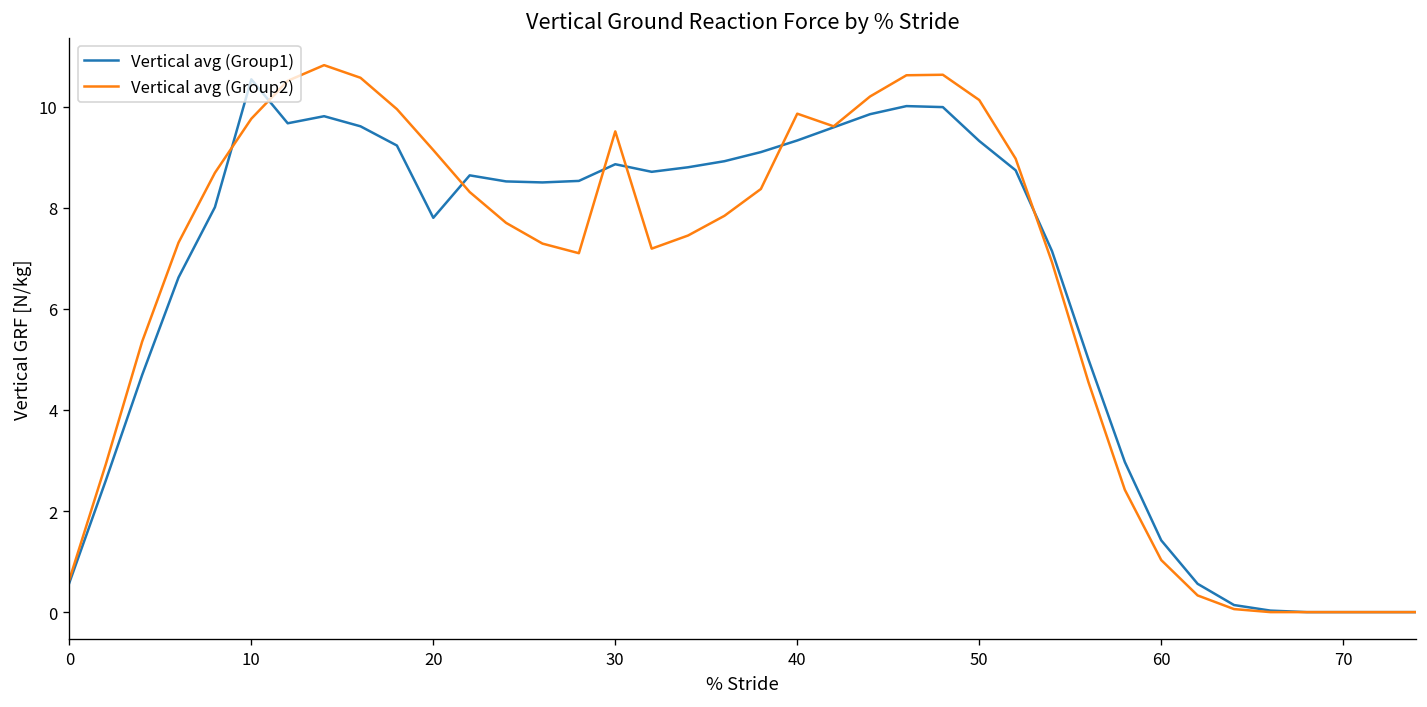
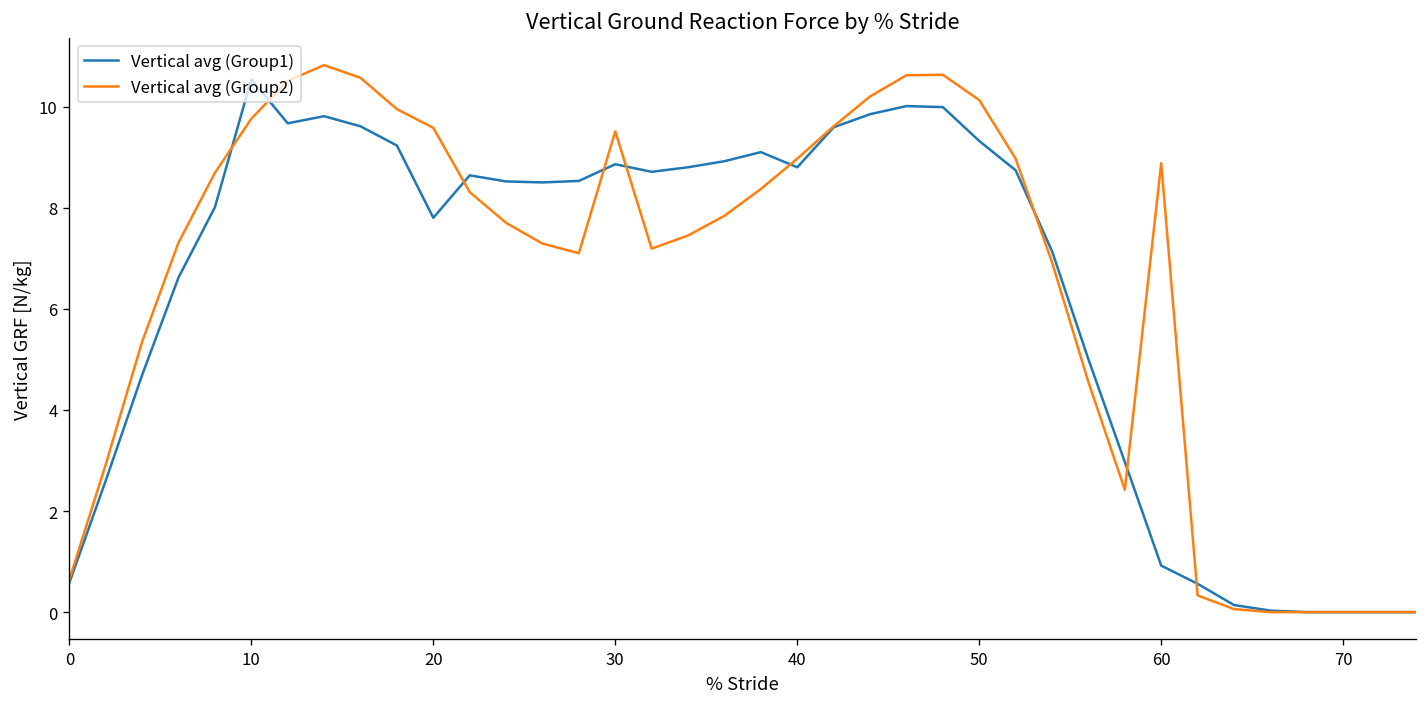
Vertical avg (Group2), 20: 9.1 -> 9.6
Vertical avg (Group1), 40: 9.3 -> 8.8
Vertical avg (Group2), 40: 9.9 -> 9.0
Vertical avg (Group1), 60: 1.4 -> 0.9
Vertical avg (Group2), 60: 1.0 -> 8.9
